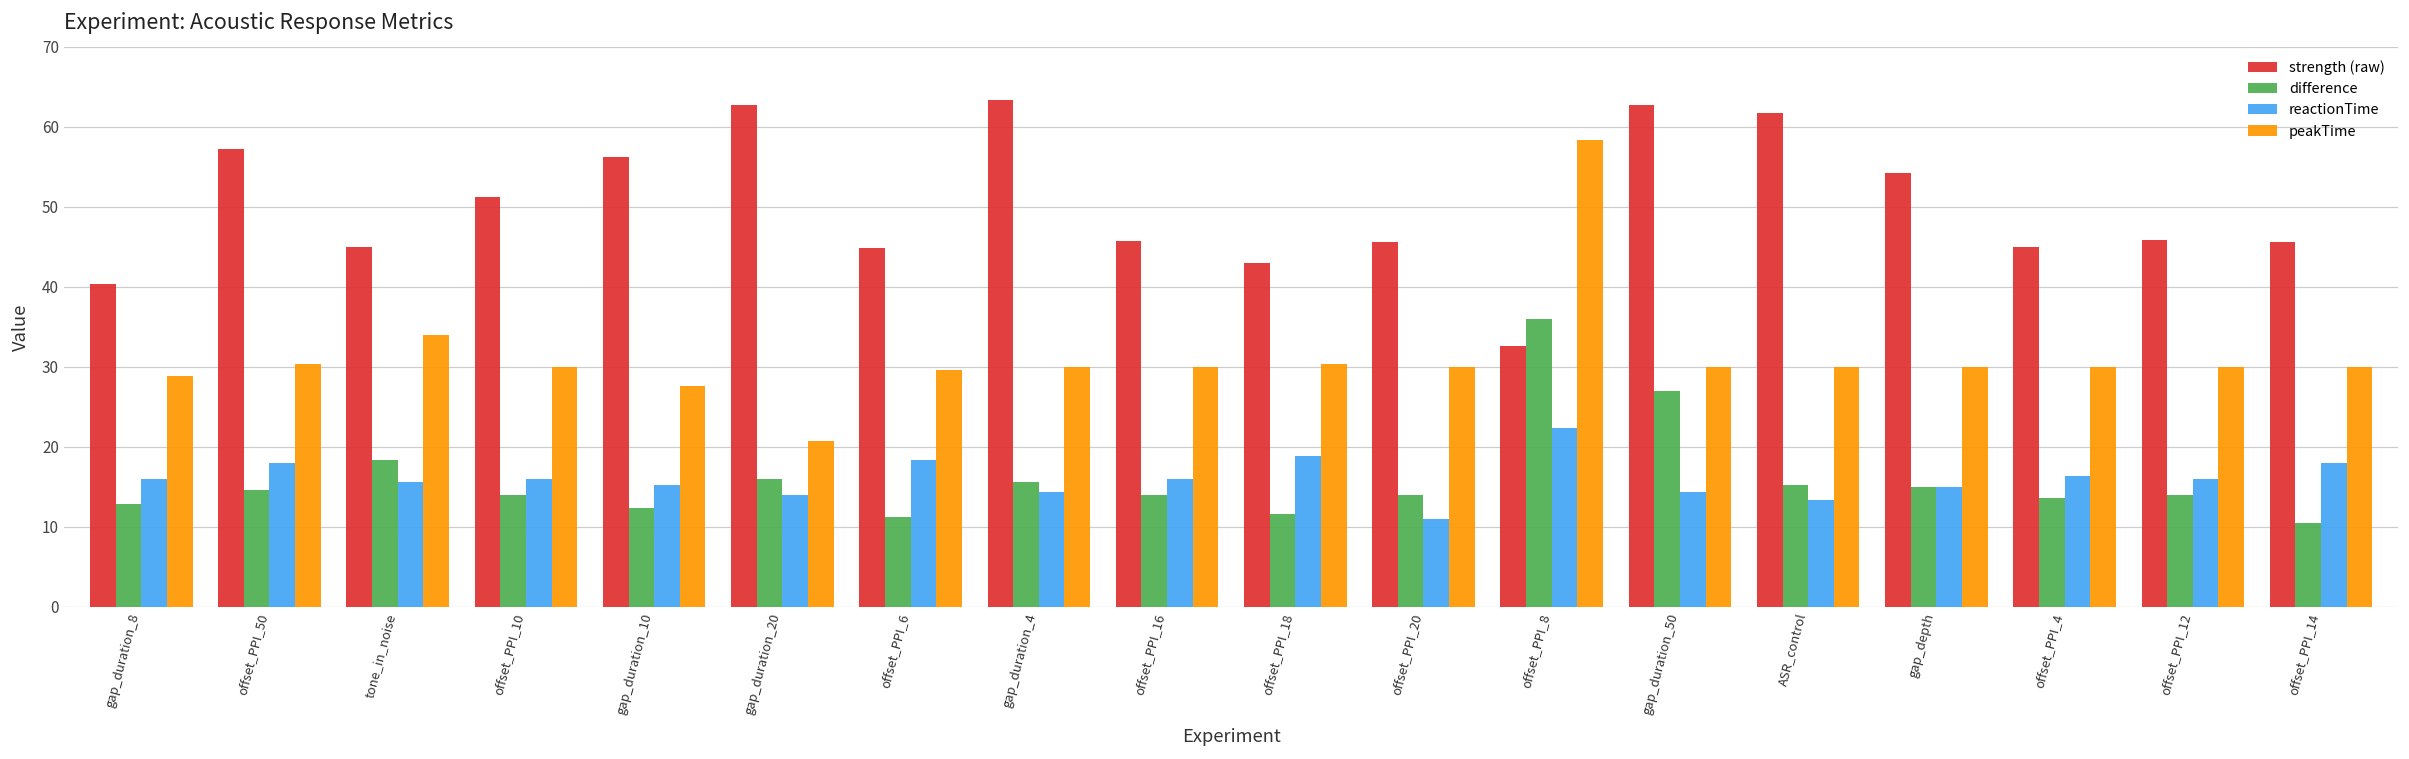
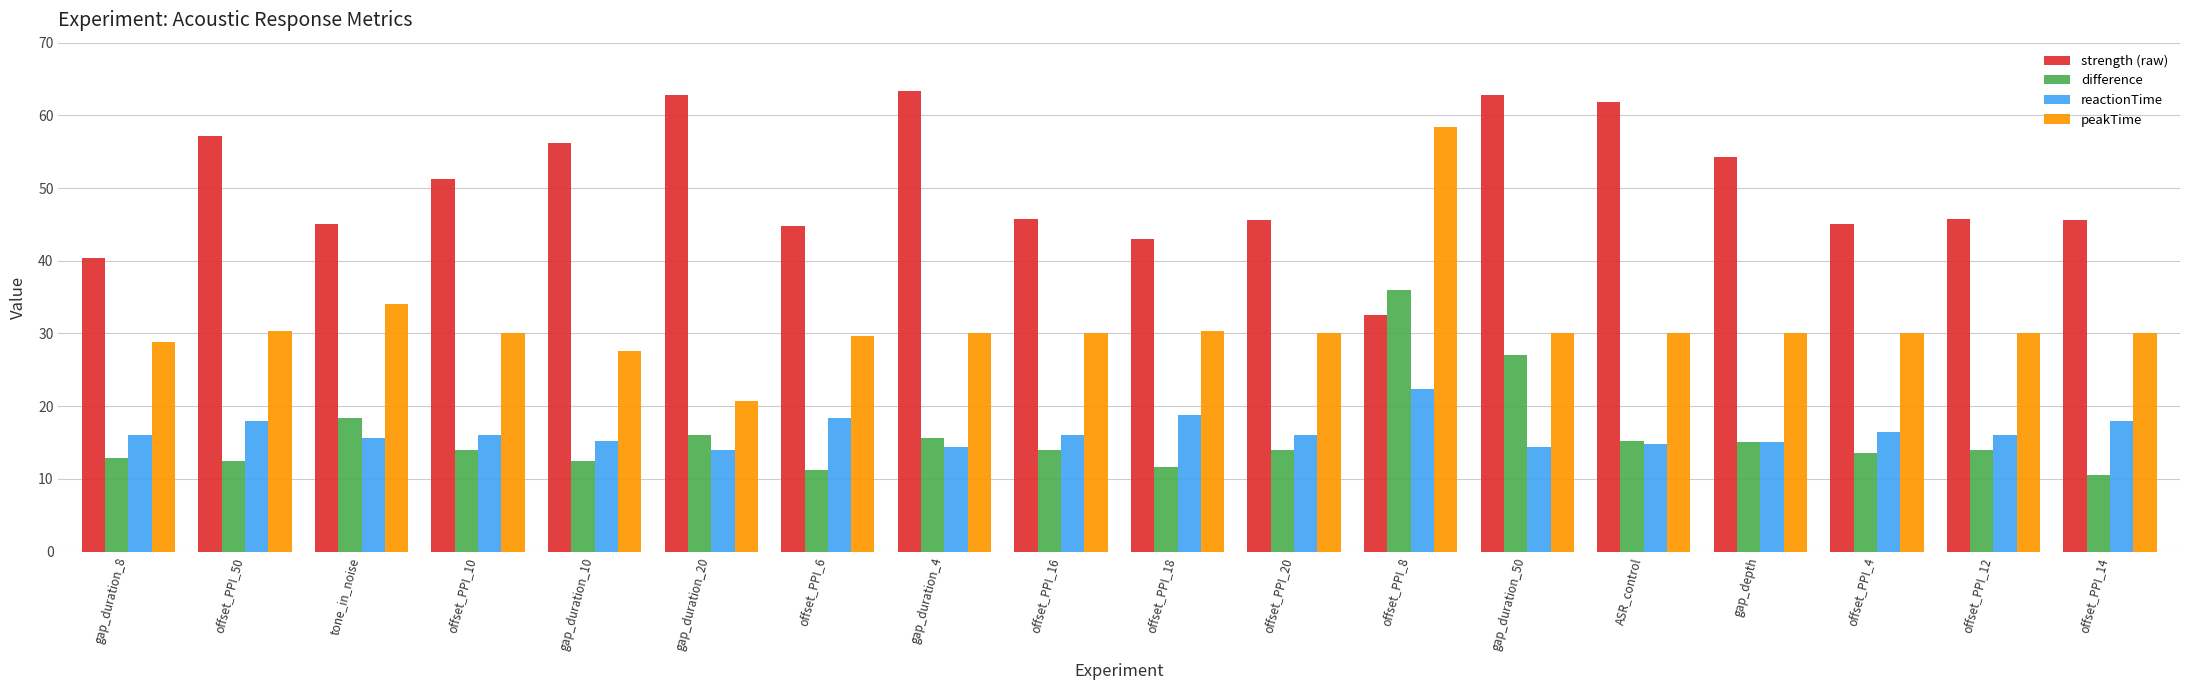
difference, offset_PPI_50: 15 -> 12
reactionTime, offset_PPI_20: 11 -> 16
reactionTime, ASR_control: 13 -> 15
